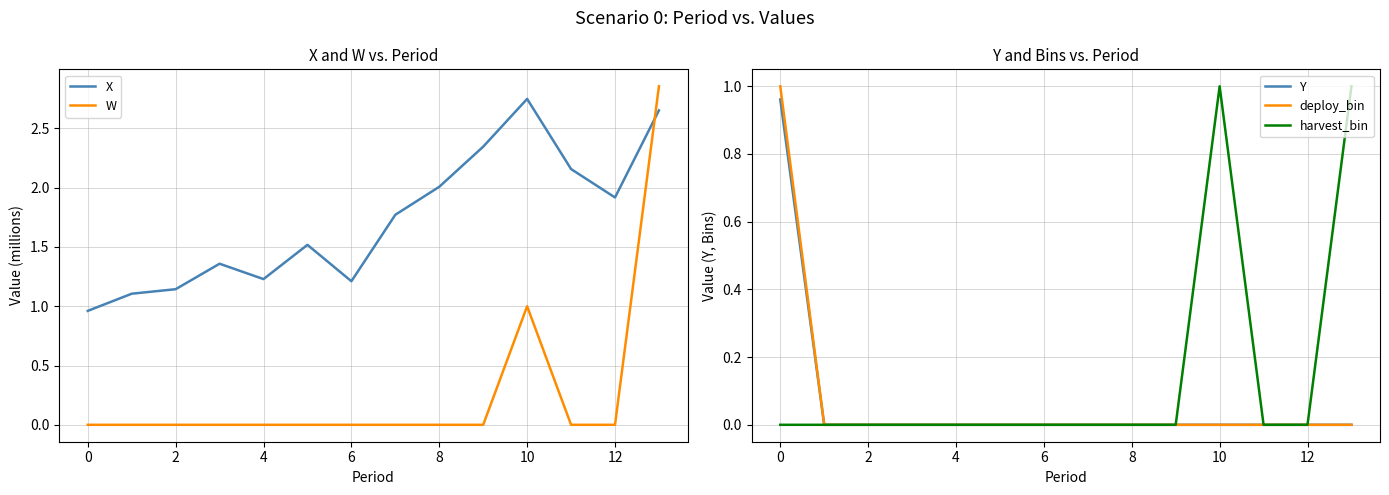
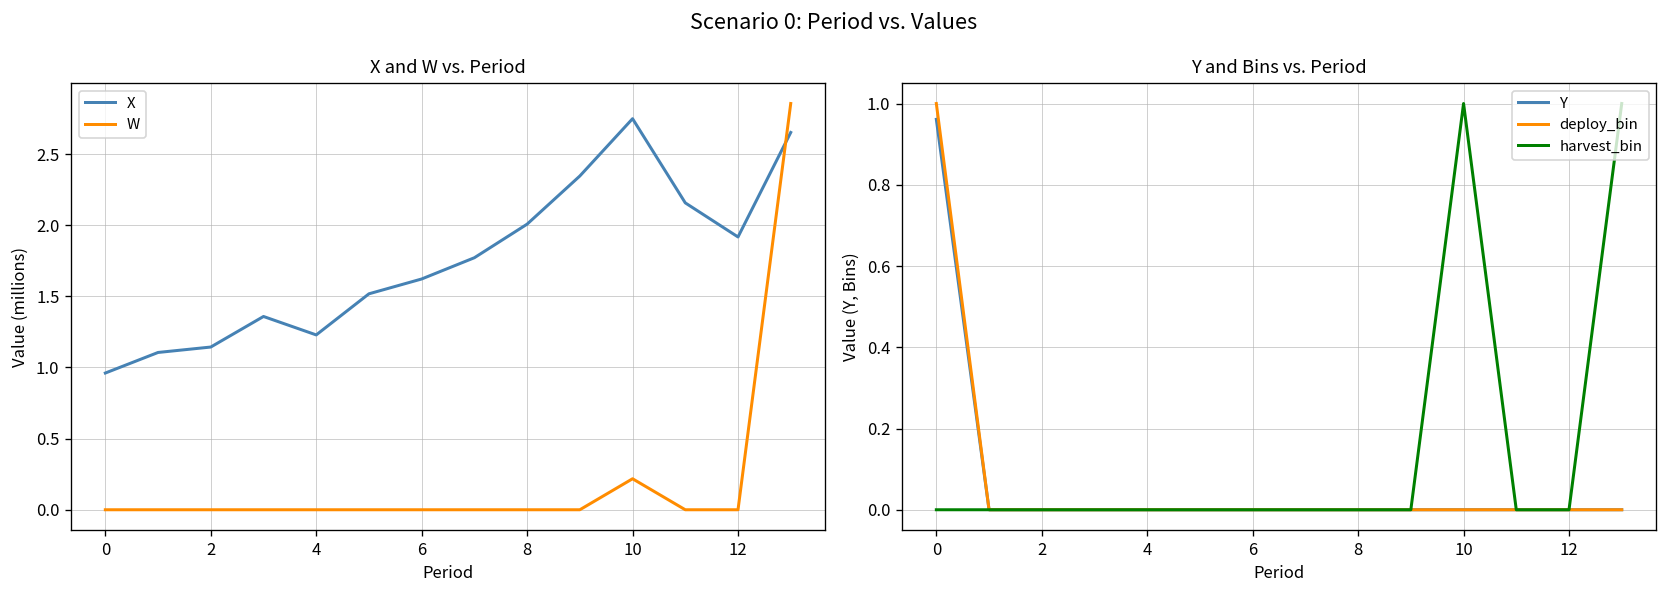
X and W vs. Period, X, 6: 1.21 -> 1.62
X and W vs. Period, W, 10: 1.00 -> 0.22
